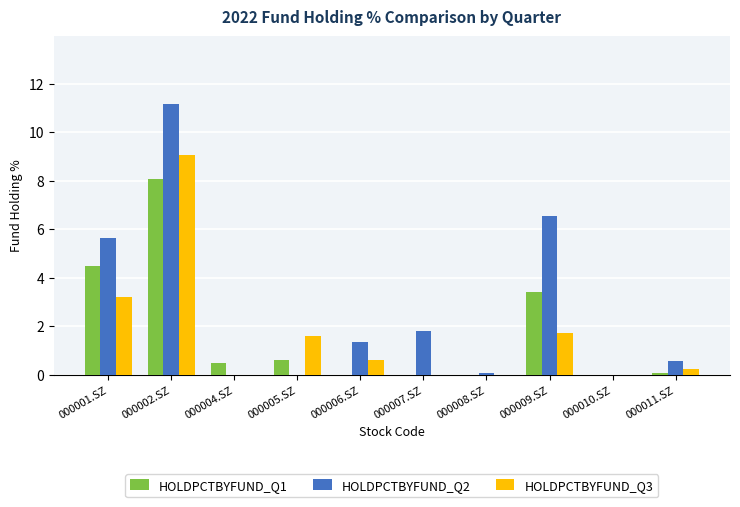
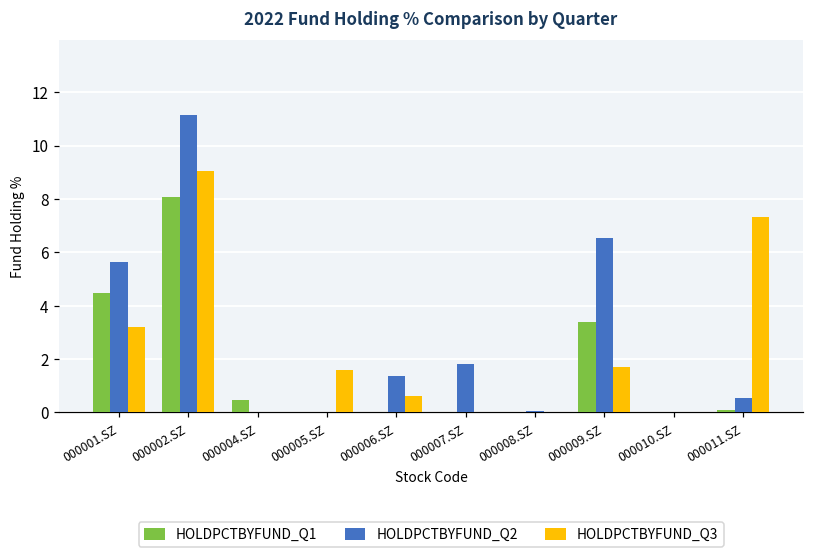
HOLDPCTBYFUND_Q1, 000005.SZ: 0.6 -> 0.0
HOLDPCTBYFUND_Q3, 000011.SZ: 0.3 -> 7.3
